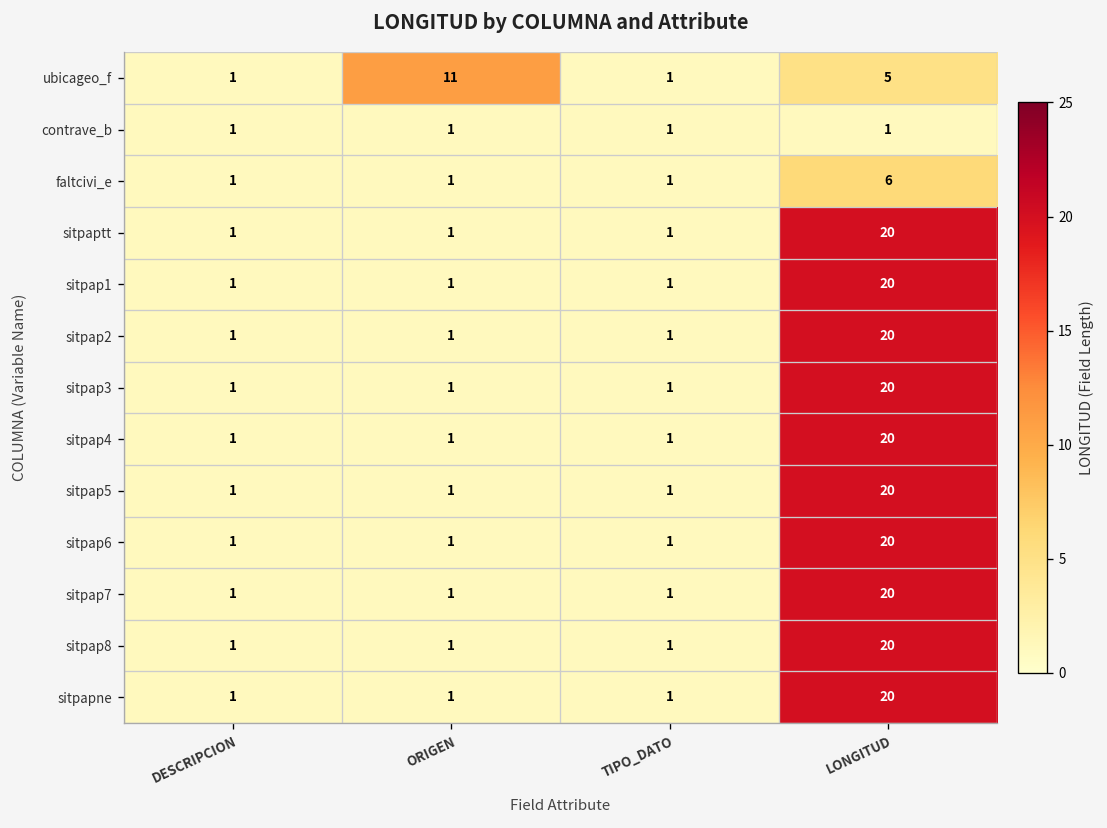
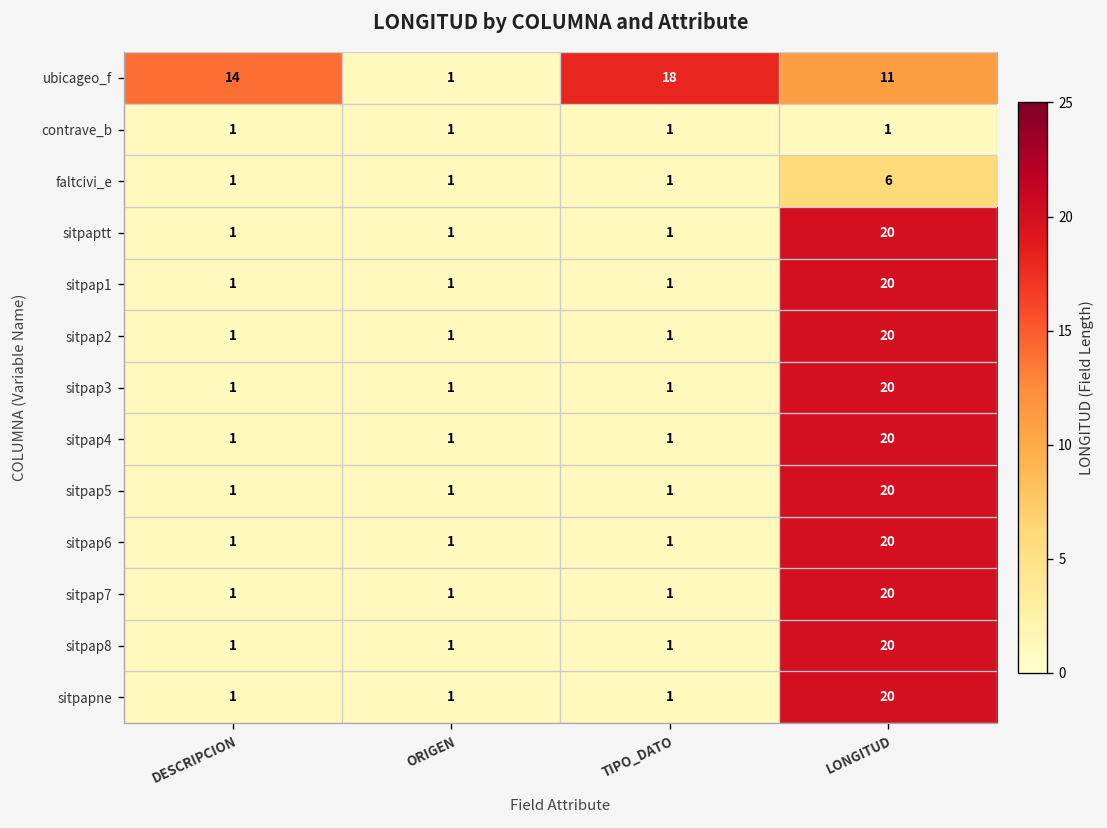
ubicageo_f, DESCRIPCION: 1 -> 14
ubicageo_f, ORIGEN: 11 -> 1
ubicageo_f, TIPO_DATO: 1 -> 18
ubicageo_f, LONGITUD: 5 -> 11
